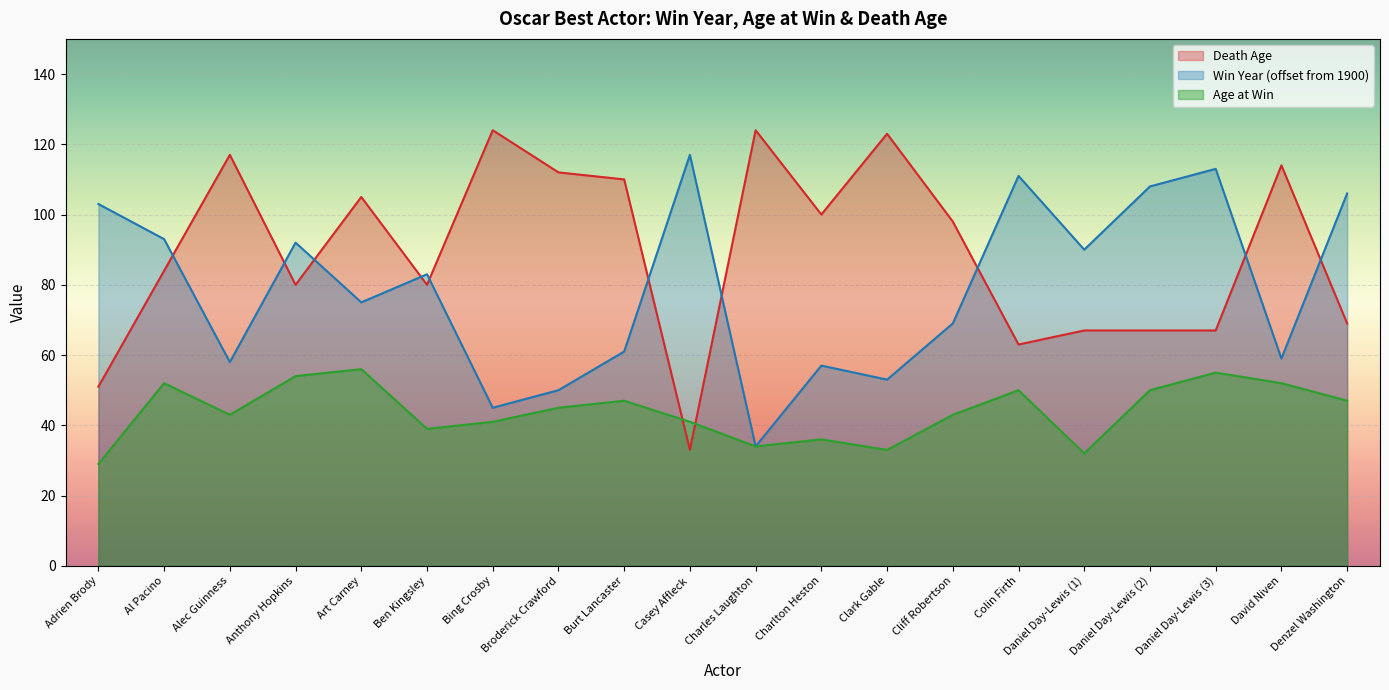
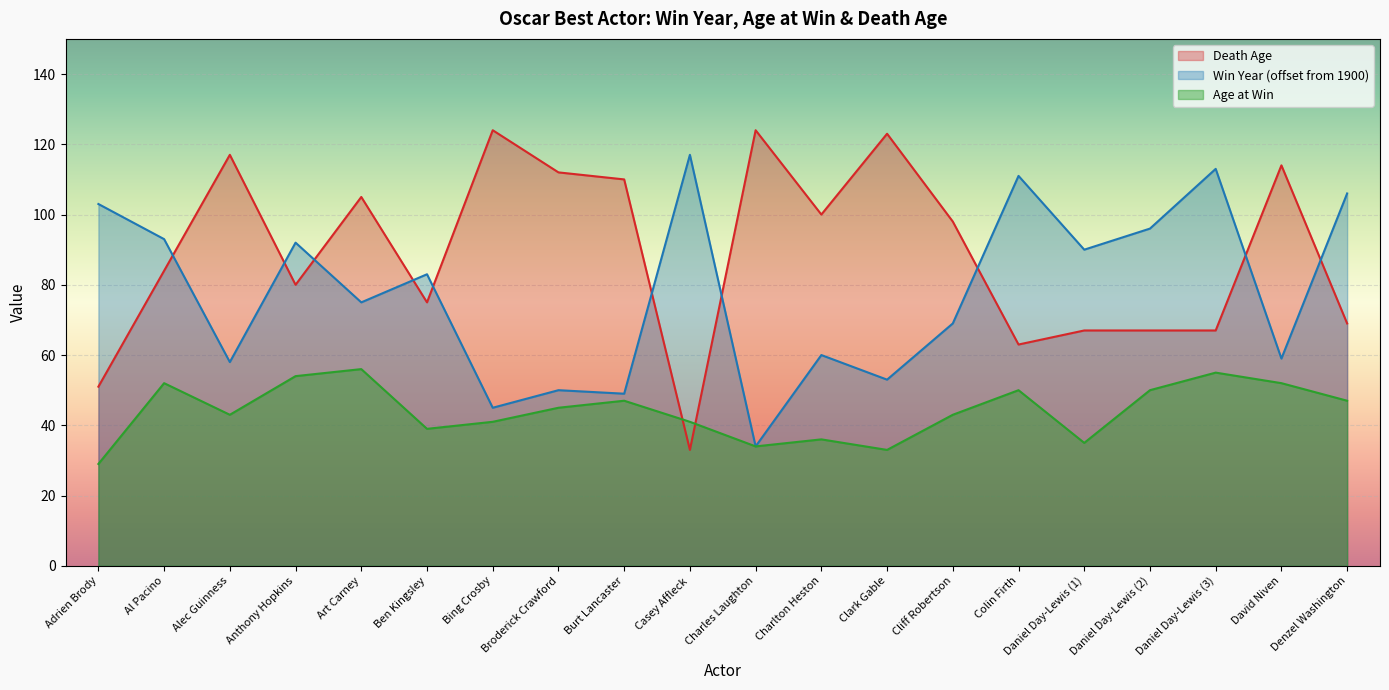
Death Age, Ben Kingsley: 80 -> 75
Win Year (offset from 1900), Burt Lancaster: 61 -> 49
Win Year (offset from 1900), Charlton Heston: 57 -> 60
Age at Win, Daniel Day-Lewis (1): 32 -> 35
Win Year (offset from 1900), Daniel Day-Lewis (2): 108 -> 96
